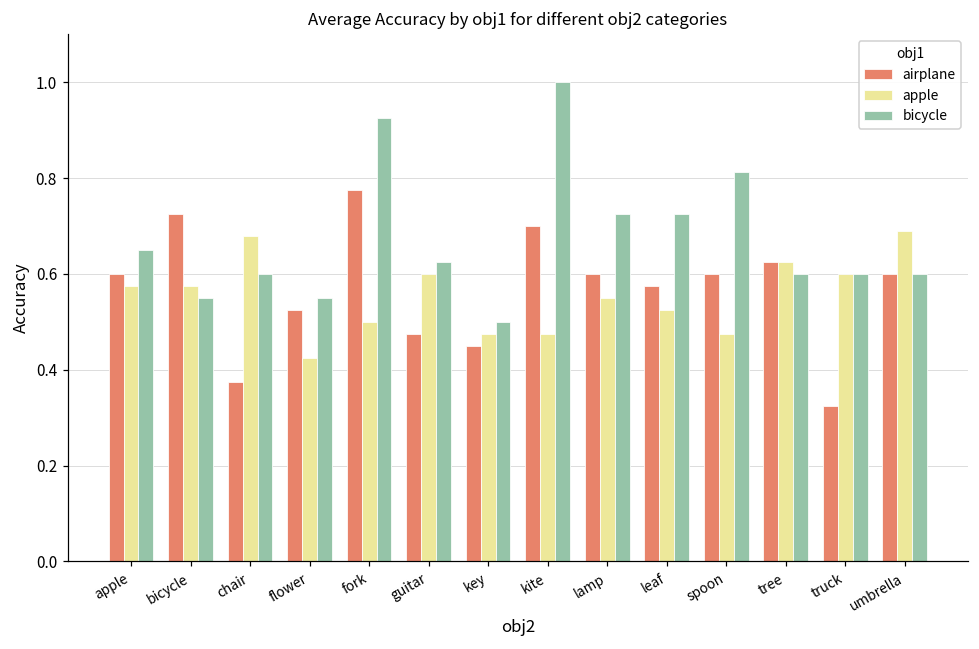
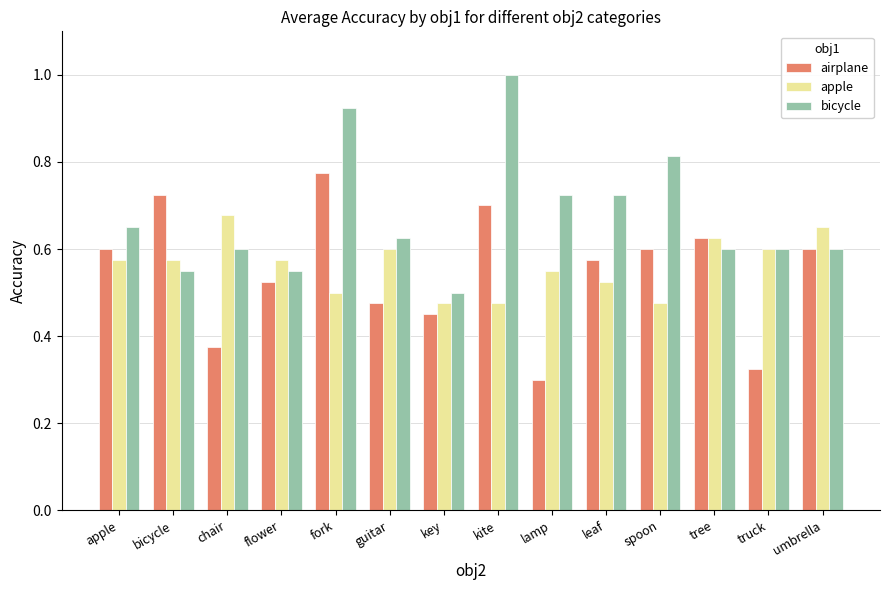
apple, flower: 0.42 -> 0.58
airplane, lamp: 0.6 -> 0.3
apple, umbrella: 0.69 -> 0.65
